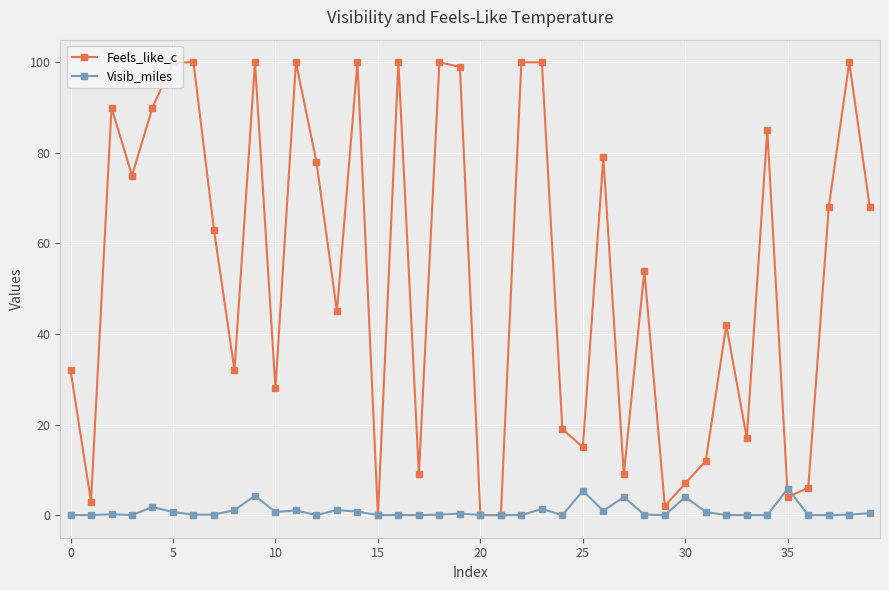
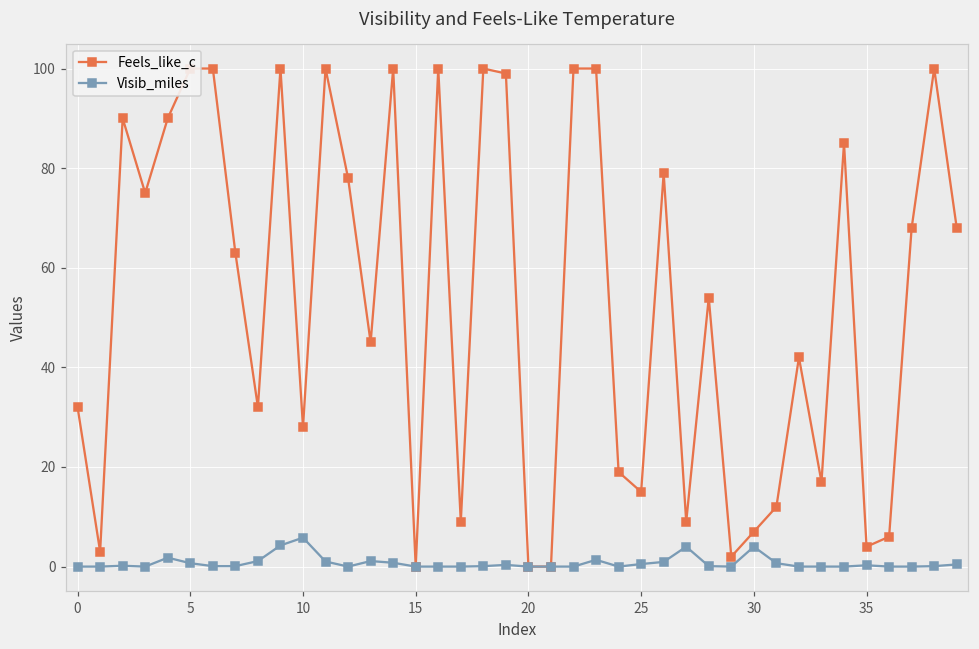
Visib_miles, 10: 1 -> 6
Visib_miles, 25: 5 -> 1
Visib_miles, 35: 6 -> 0
